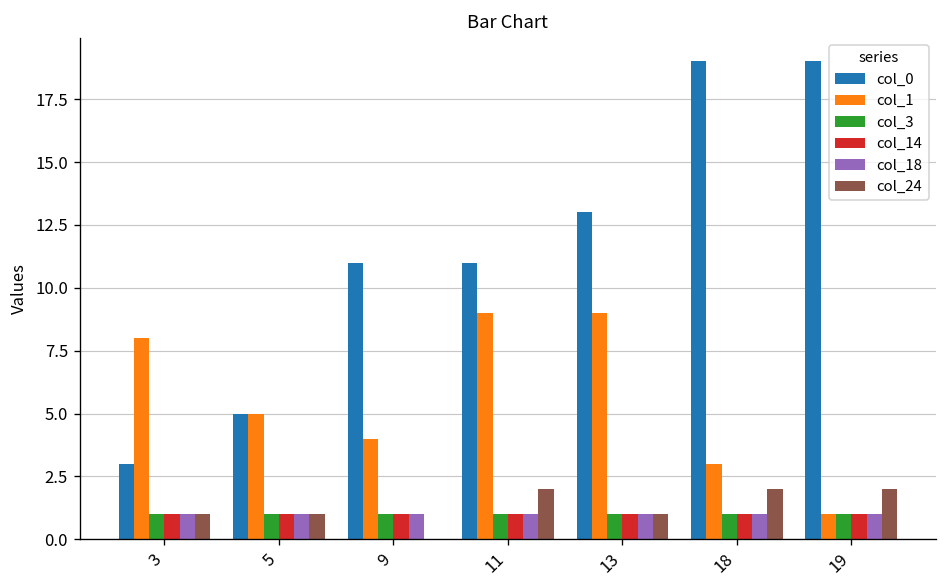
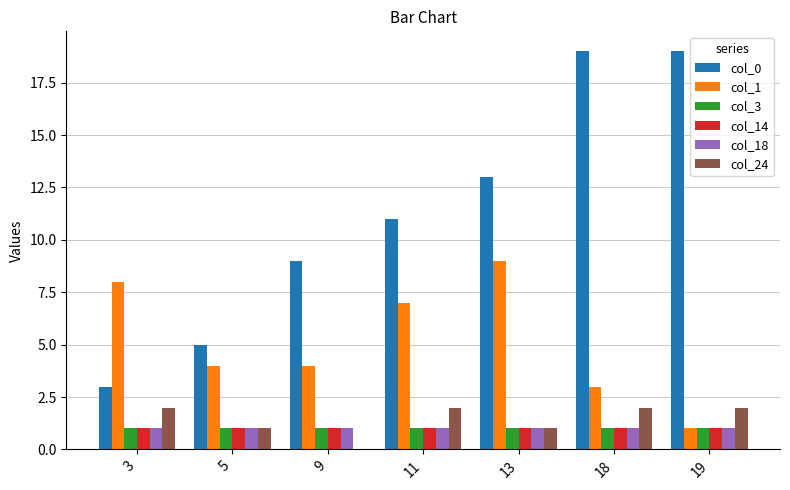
col_24, 3: 1 -> 2
col_1, 5: 5 -> 4
col_0, 9: 11 -> 9
col_1, 11: 9 -> 7
